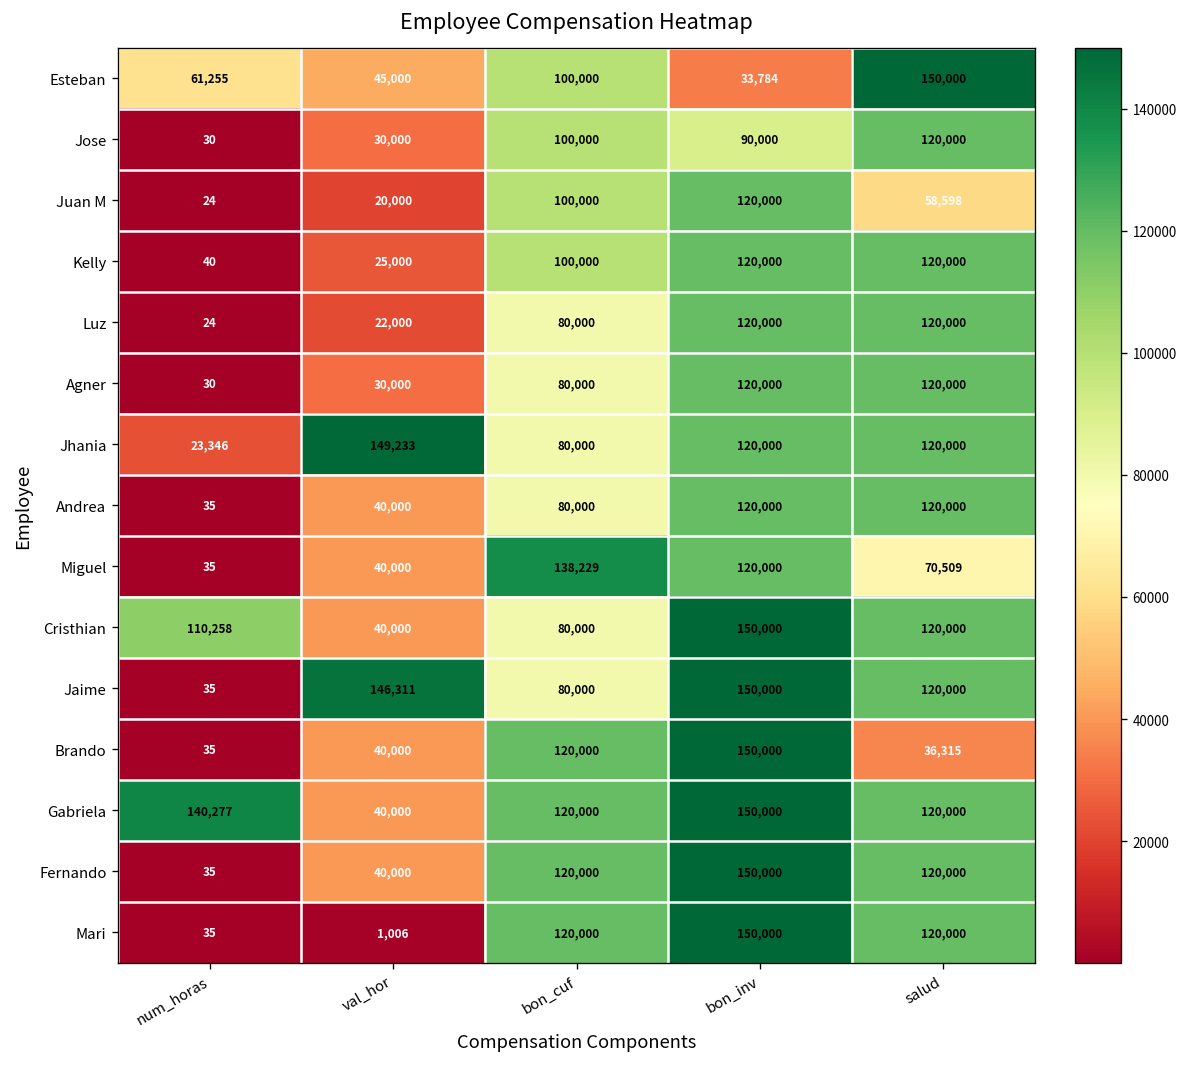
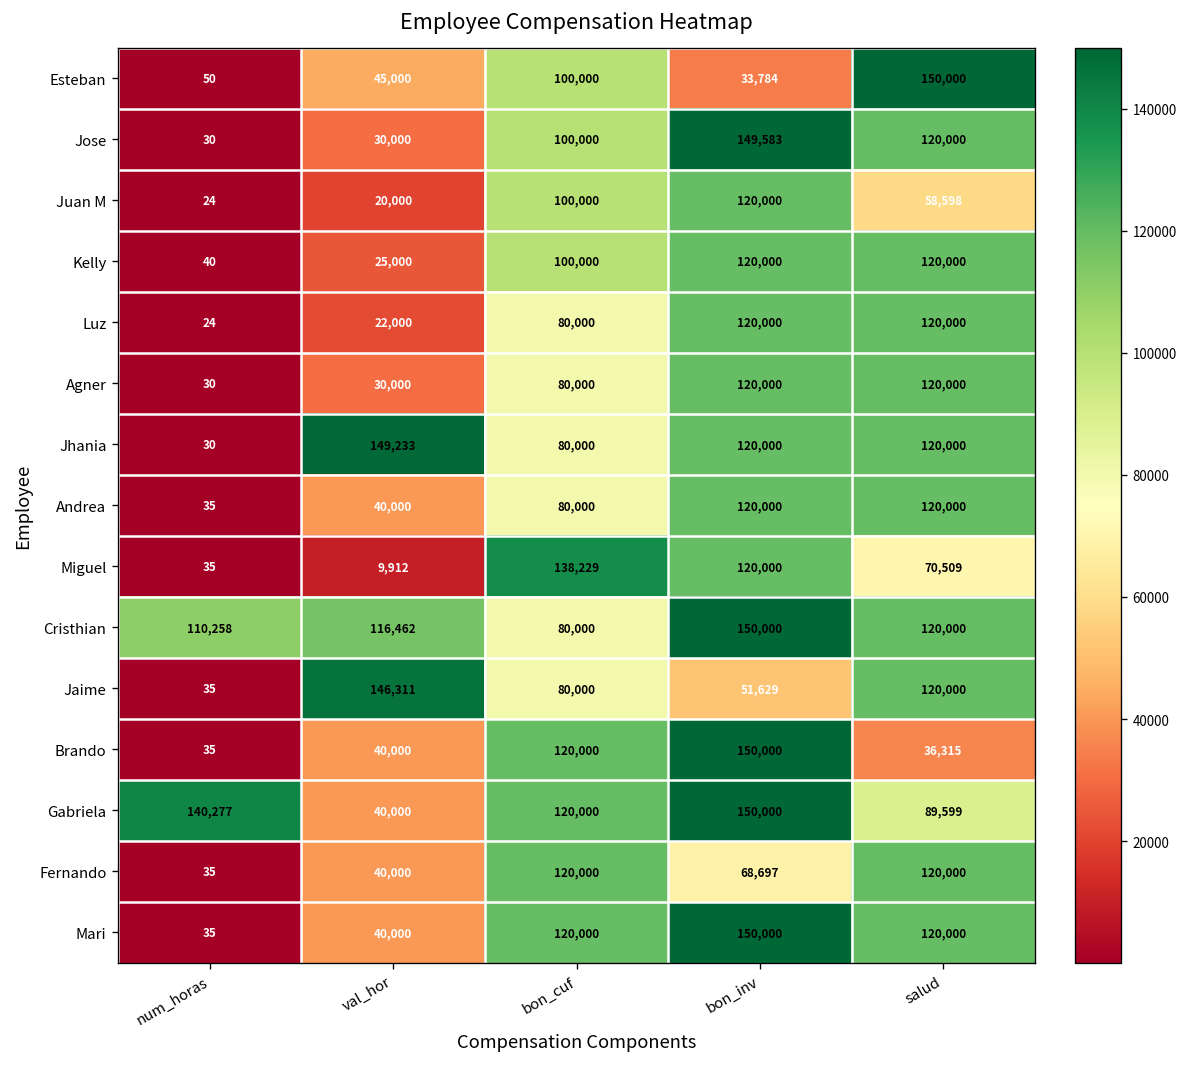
Esteban, num_horas: 61,255 -> 50
Jose, bon_inv: 90,000 -> 149,583
Jhania, num_horas: 23,346 -> 30
Miguel, val_hor: 40,000 -> 9,912
Cristhian, val_hor: 40,000 -> 116,462
Jaime, bon_inv: 150,000 -> 51,629
Gabriela, salud: 120,000 -> 89,599
Fernando, bon_inv: 150,000 -> 68,697
Mari, val_hor: 1,006 -> 40,000
